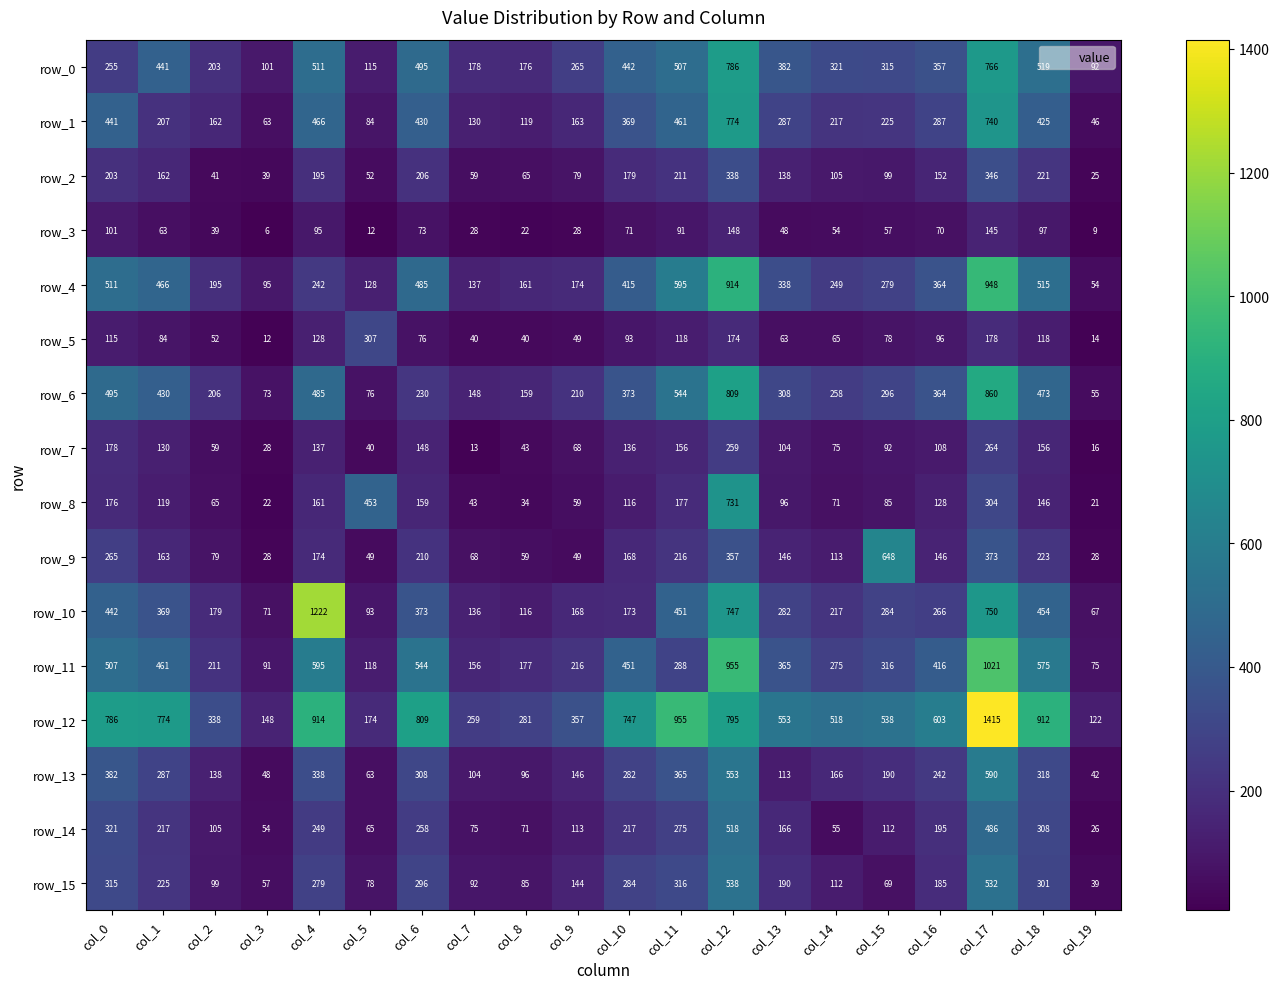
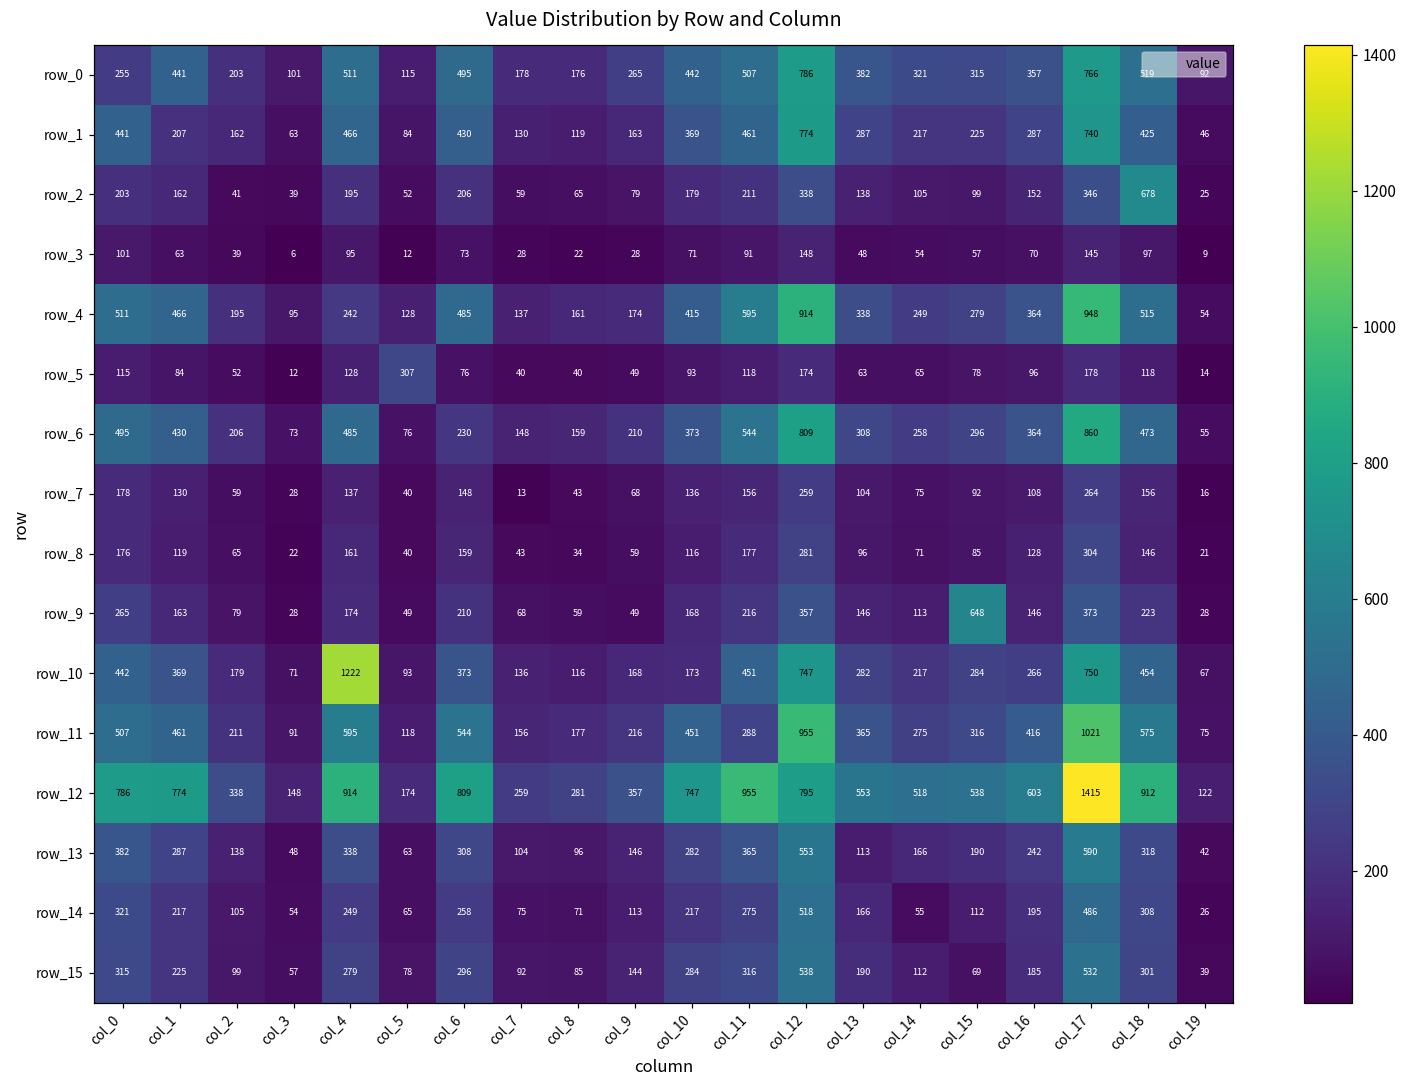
row_2, col_18: 221 -> 678
row_8, col_5: 453 -> 40
row_8, col_12: 731 -> 281
